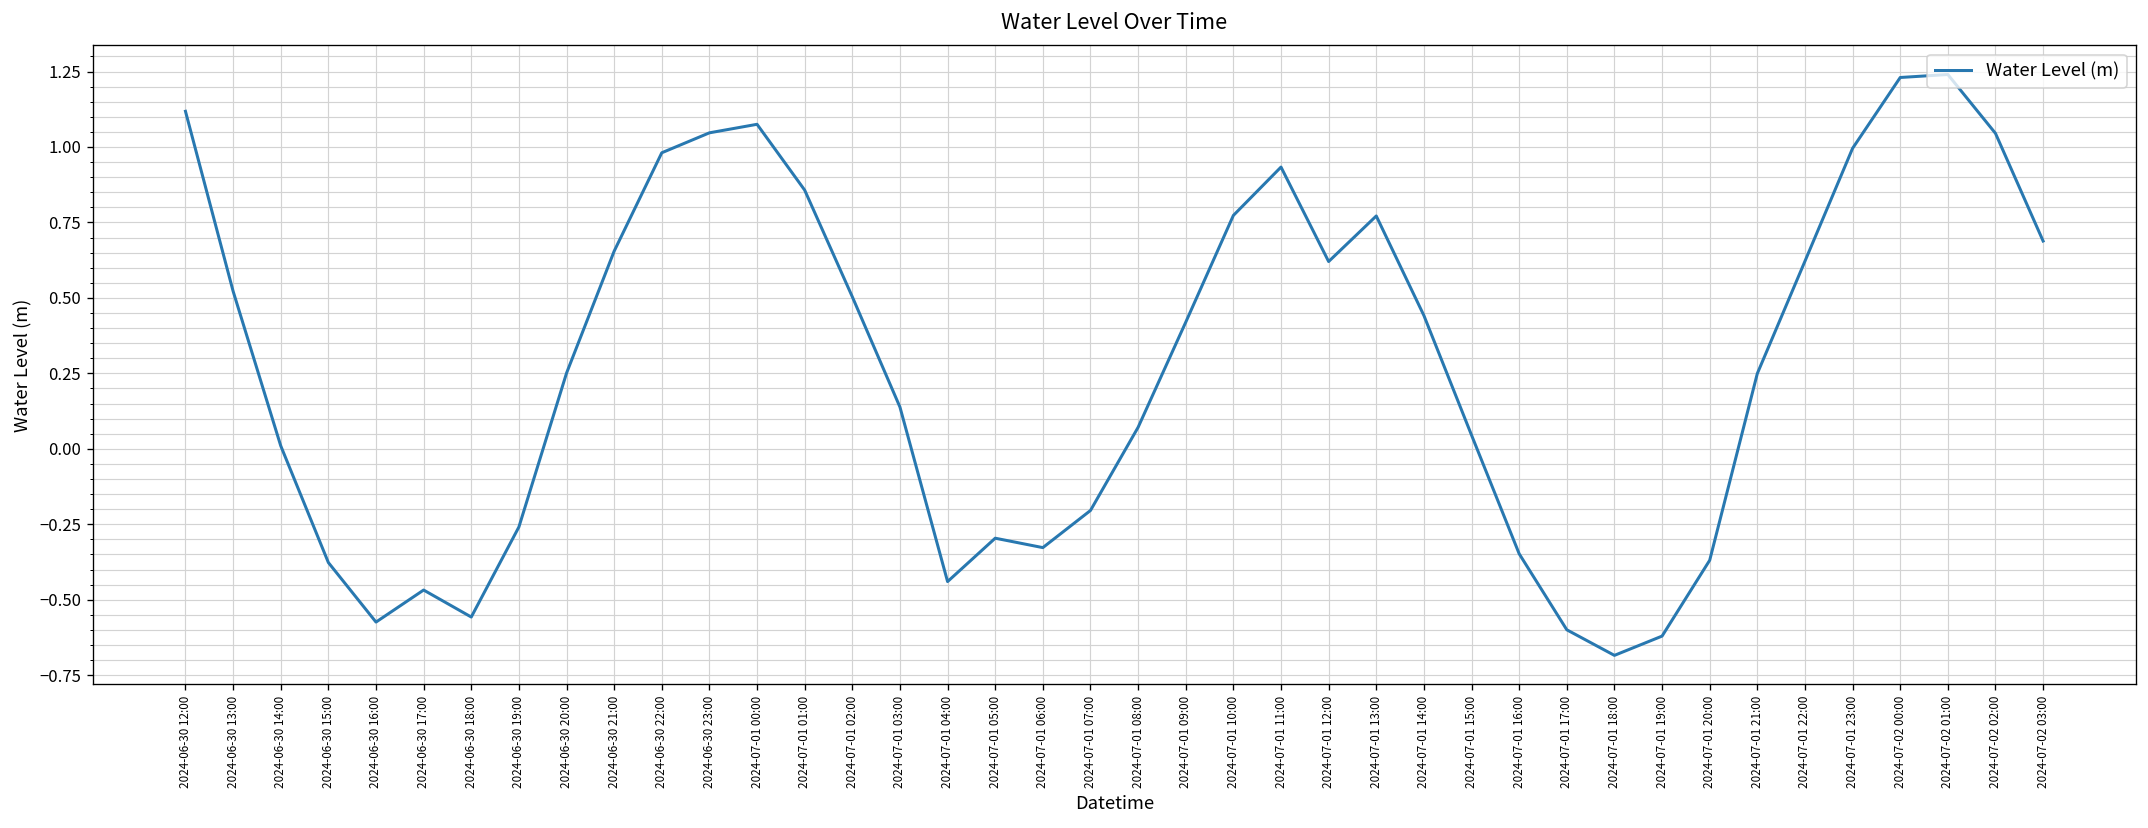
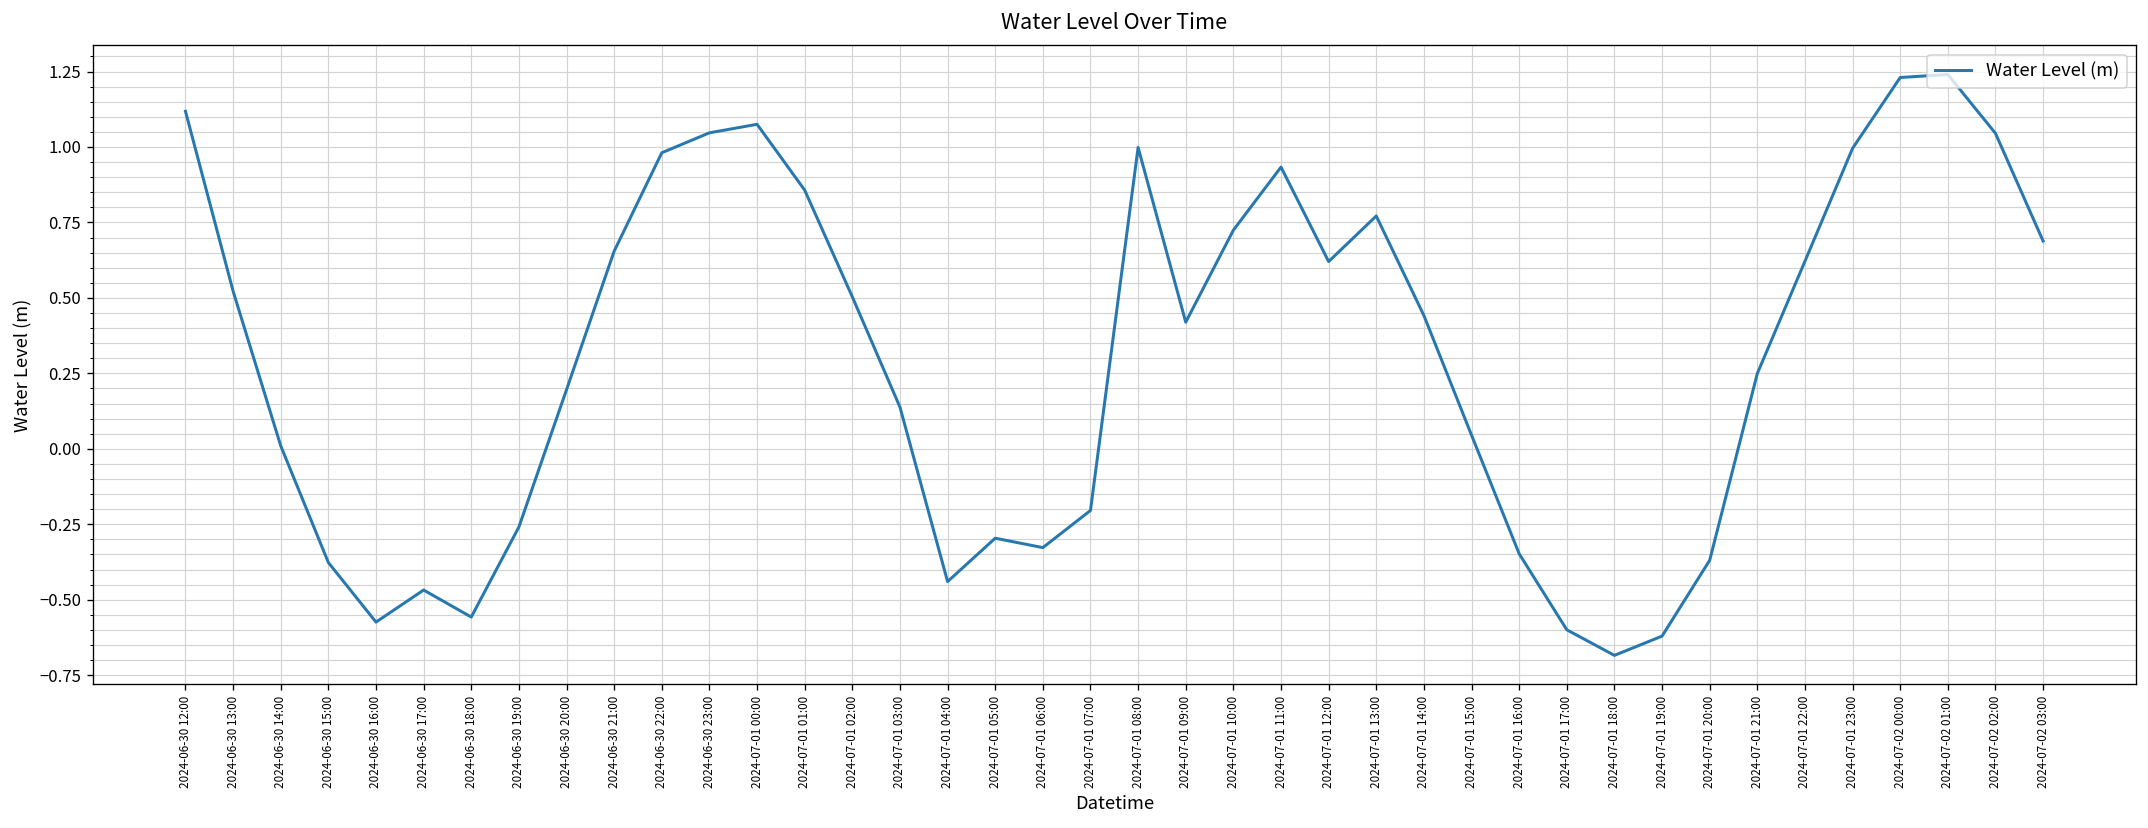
2024-06-30 20:00: 0.25 -> 0.20
2024-07-01 08:00: 0.07 -> 1.00
2024-07-01 10:00: 0.77 -> 0.72
